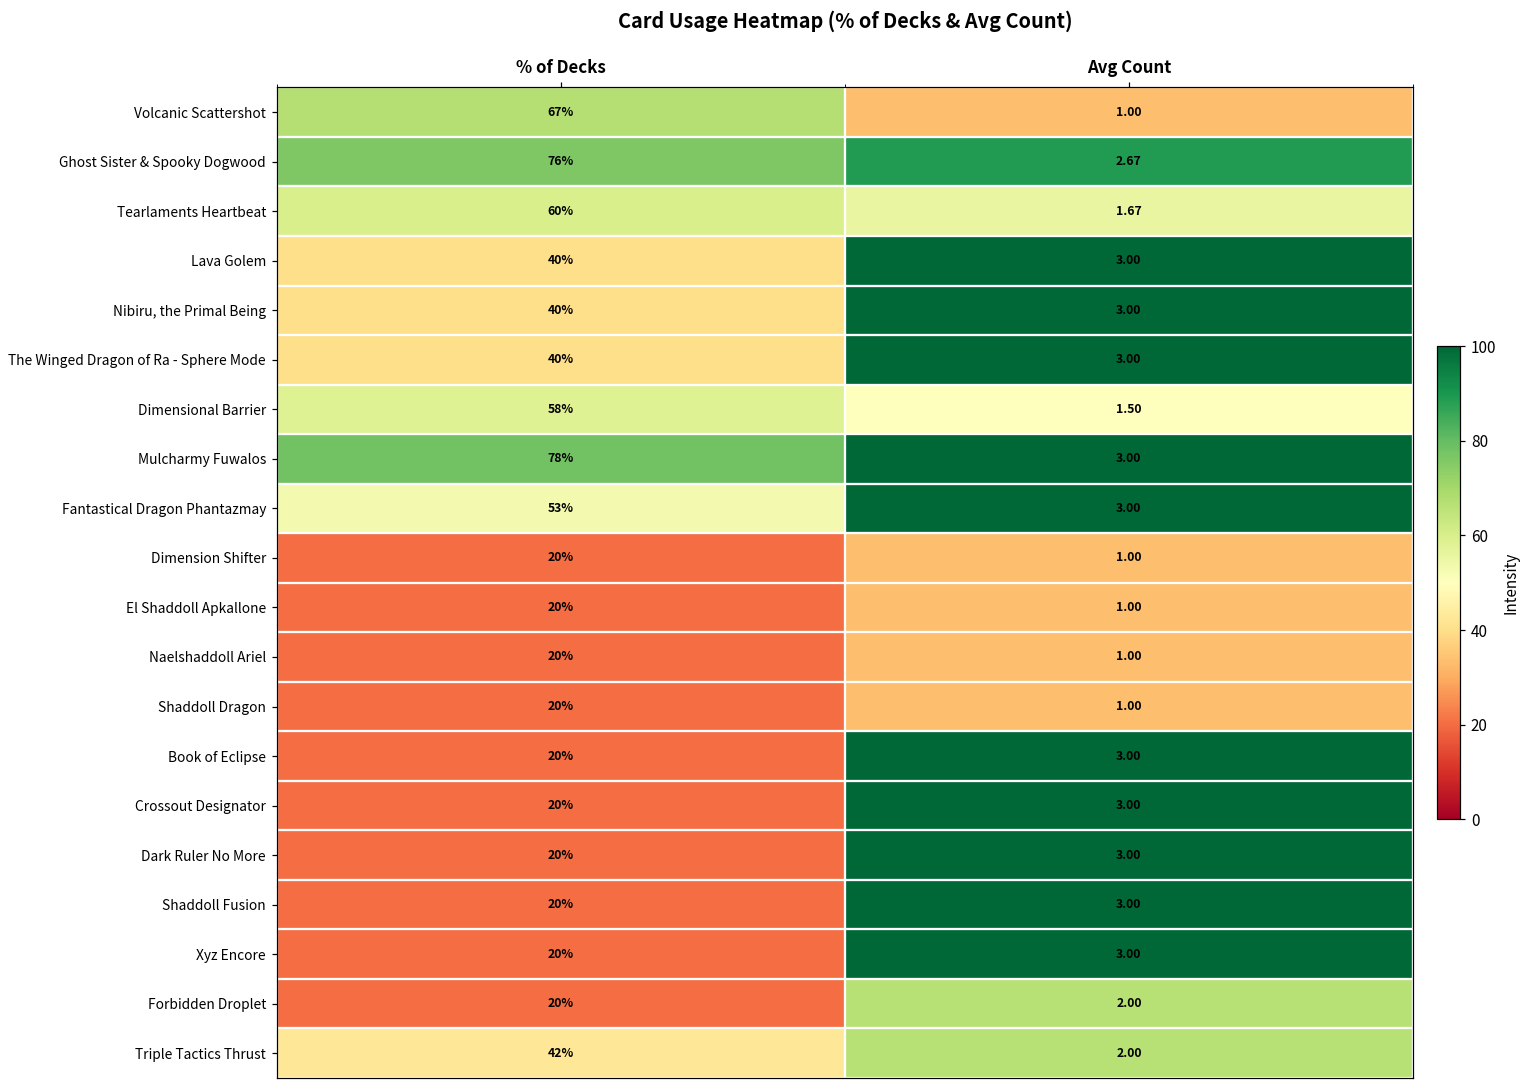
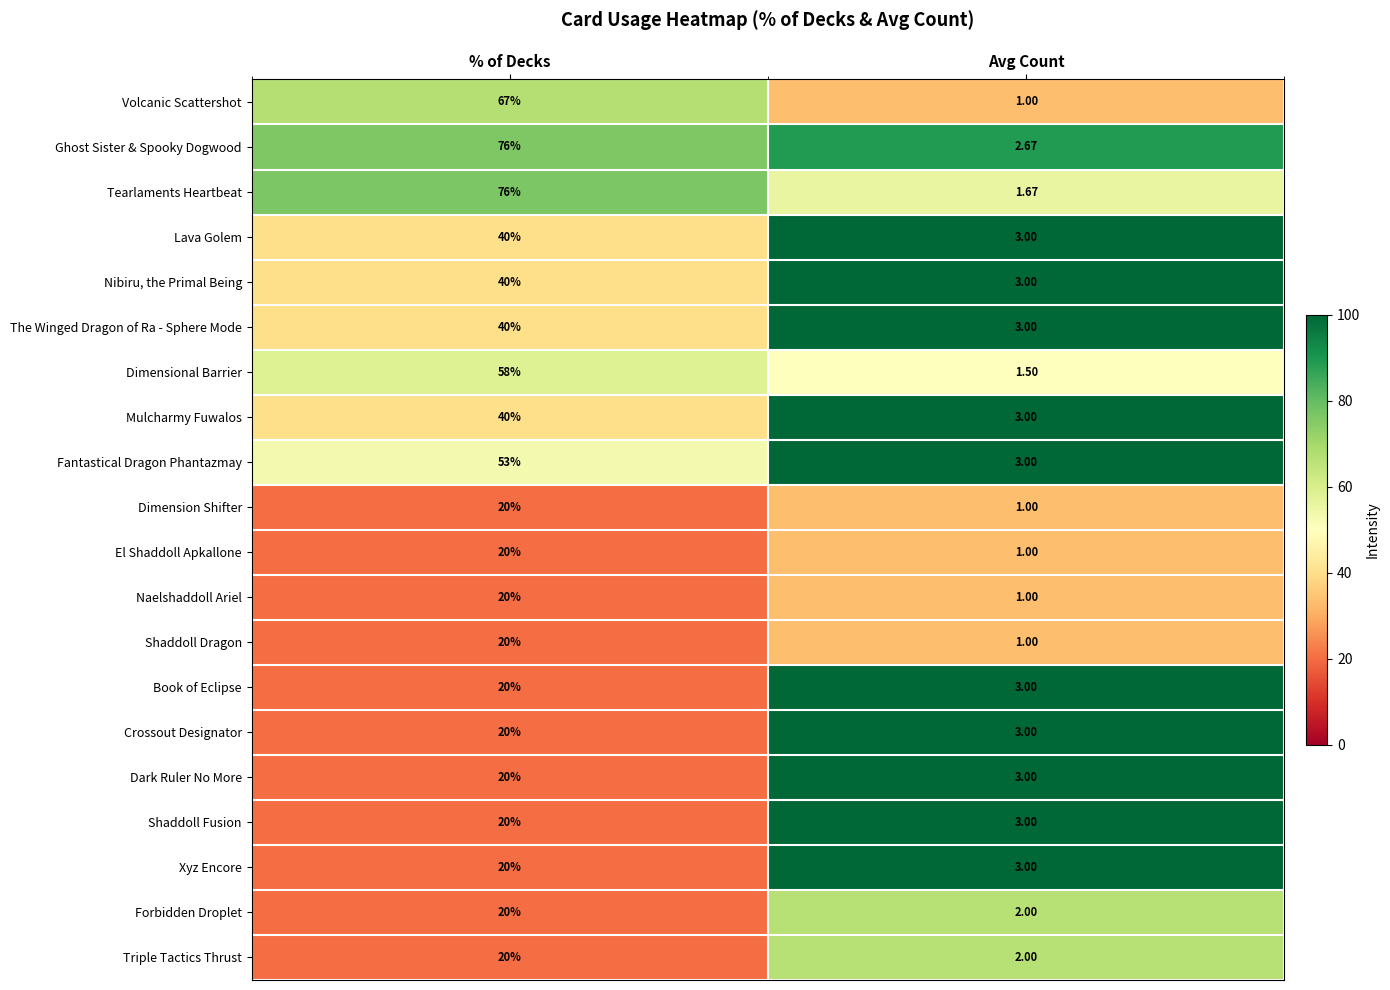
Tearlaments Heartbeat, % of Decks: 60% -> 76%
Mulcharmy Fuwalos, % of Decks: 78% -> 40%
Triple Tactics Thrust, % of Decks: 42% -> 20%
